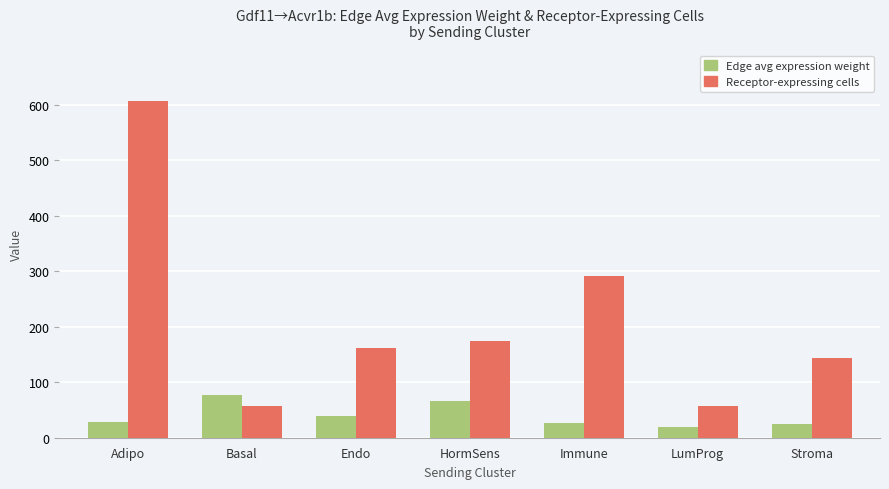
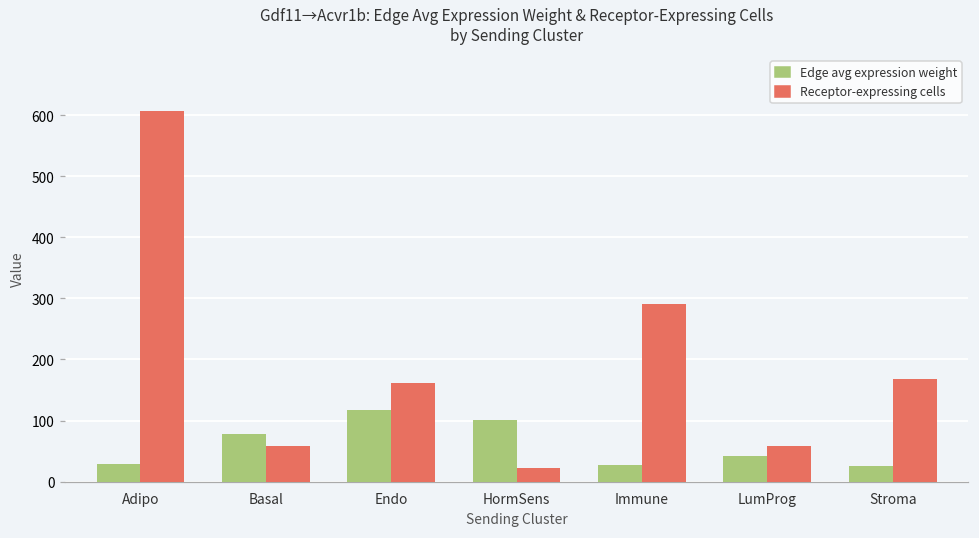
Edge avg expression weight, Endo: 40 -> 120
Edge avg expression weight, HormSens: 70 -> 100
Receptor-expressing cells, HormSens: 170 -> 20
Edge avg expression weight, LumProg: 20 -> 40
Receptor-expressing cells, Stroma: 140 -> 170
